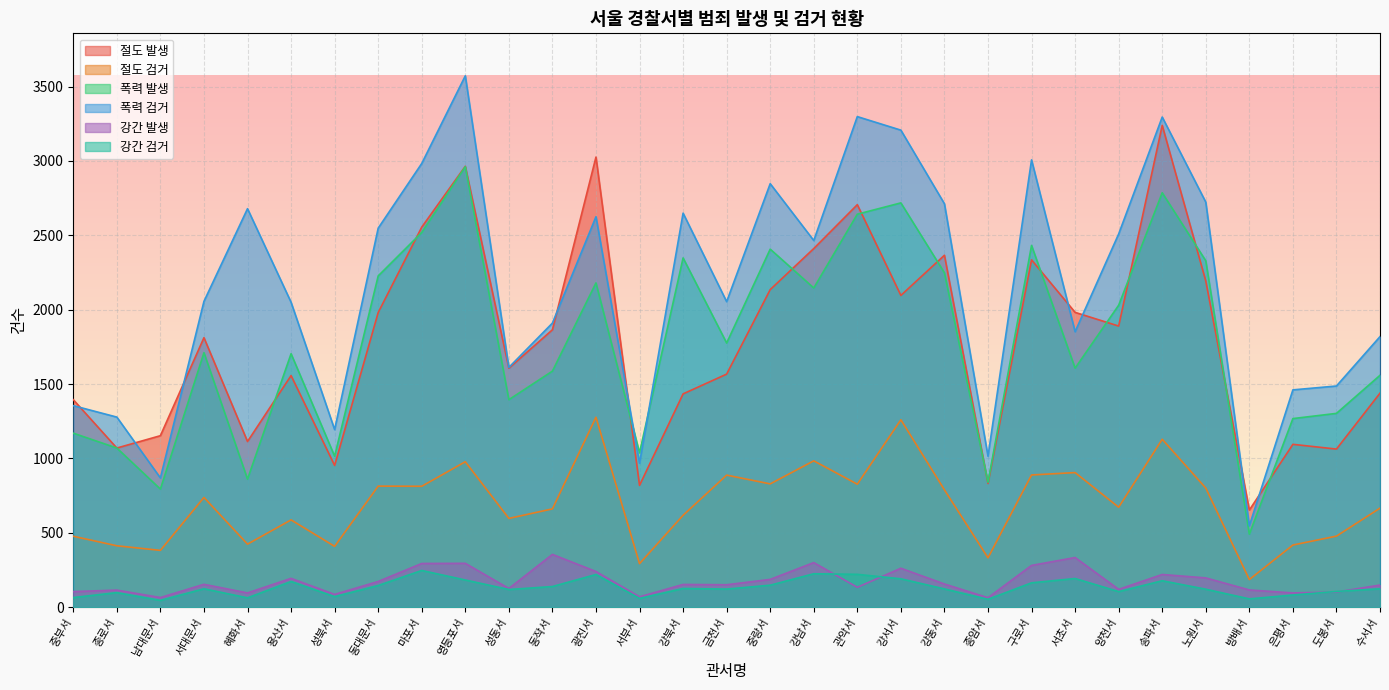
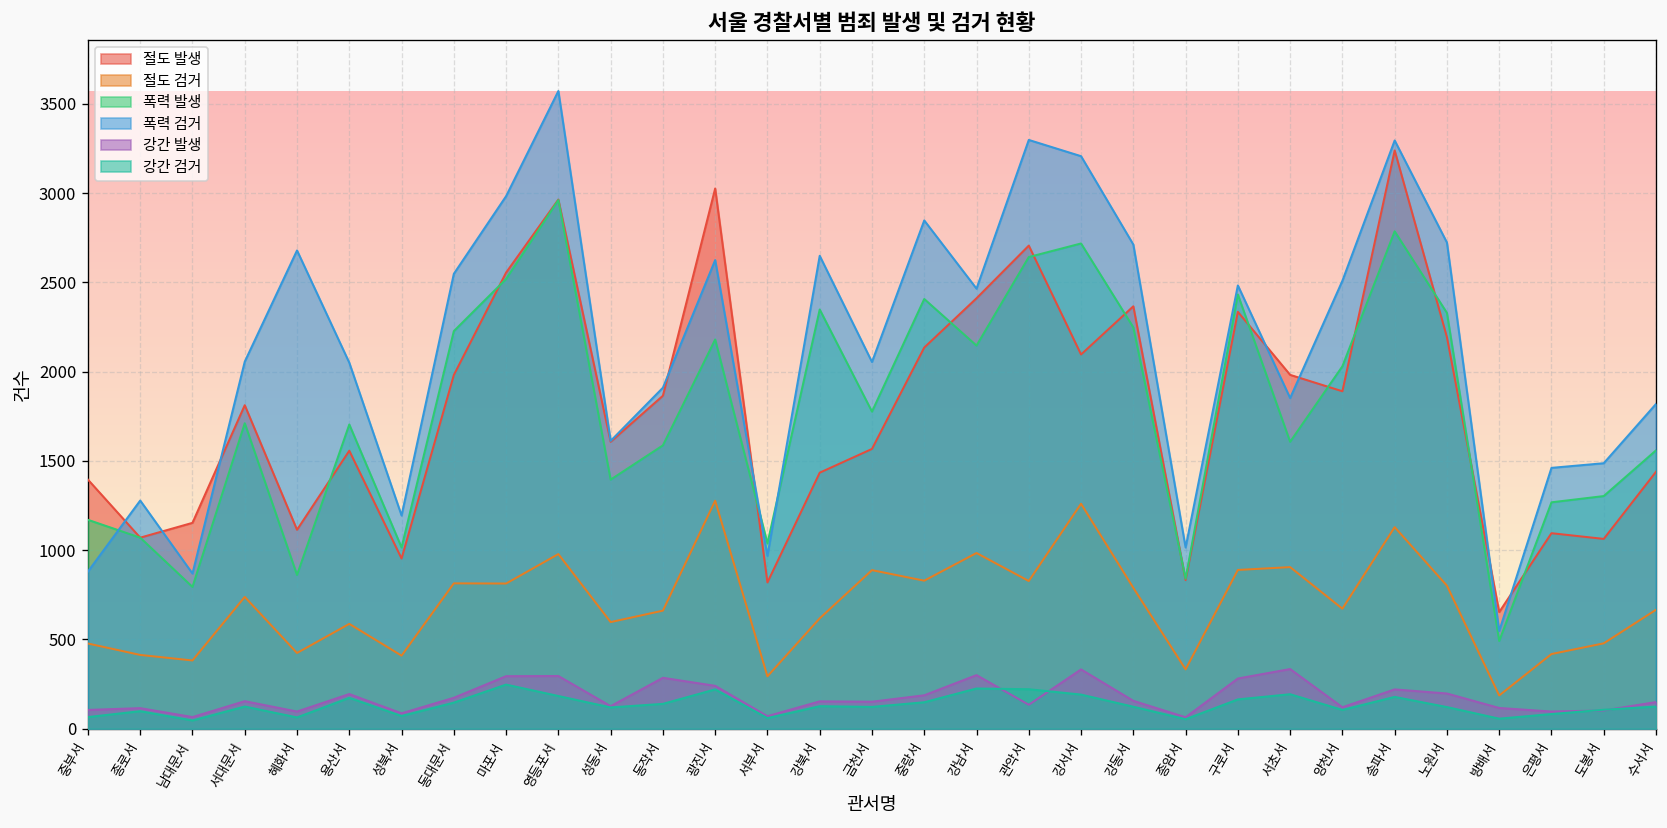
폭력 검거, 중부서: 1360 -> 880
강간 발생, 동작서: 360 -> 290
강간 발생, 강서서: 260 -> 330
폭력 검거, 구로서: 3010 -> 2480
